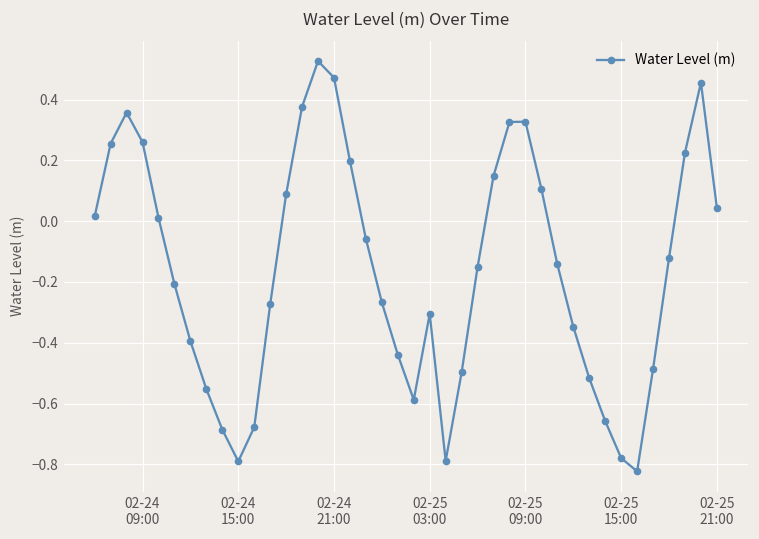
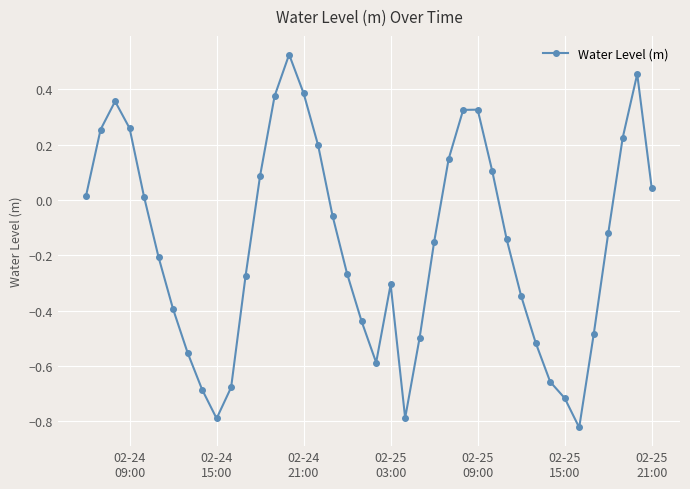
02-24 21:00: 0.47 -> 0.39
02-25 15:00: -0.78 -> -0.72
